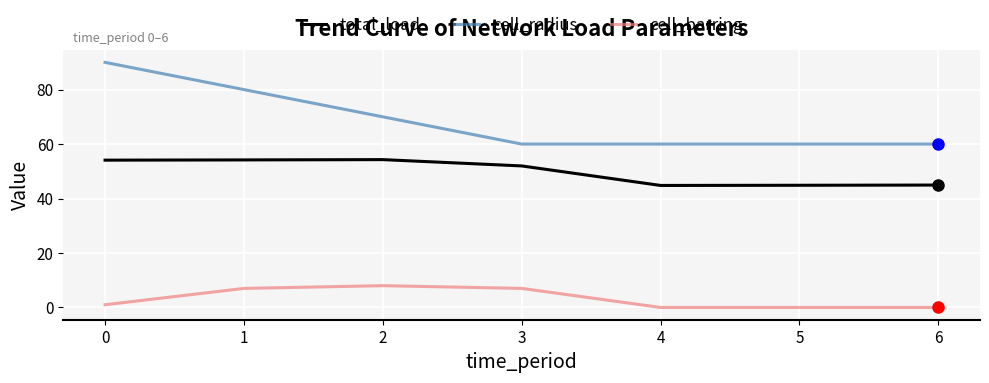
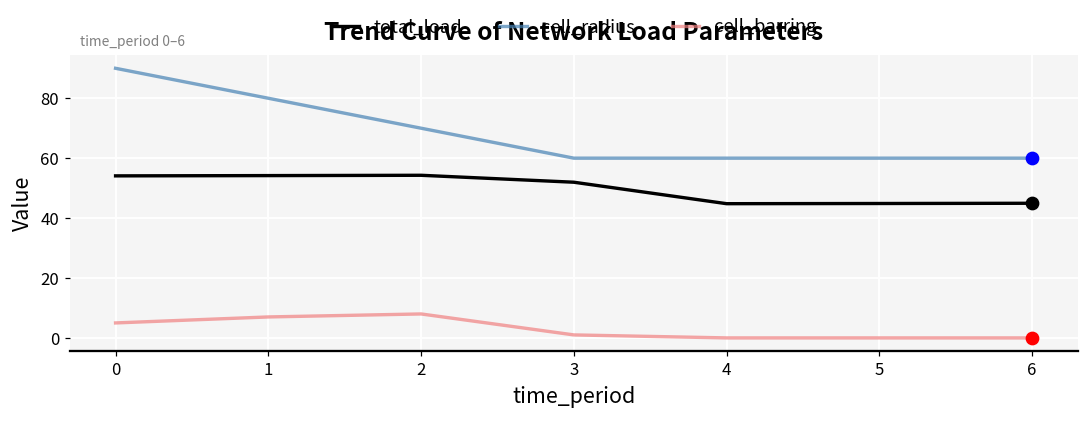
cell_barring, 0: 1 -> 5
cell_barring, 3: 7 -> 1
